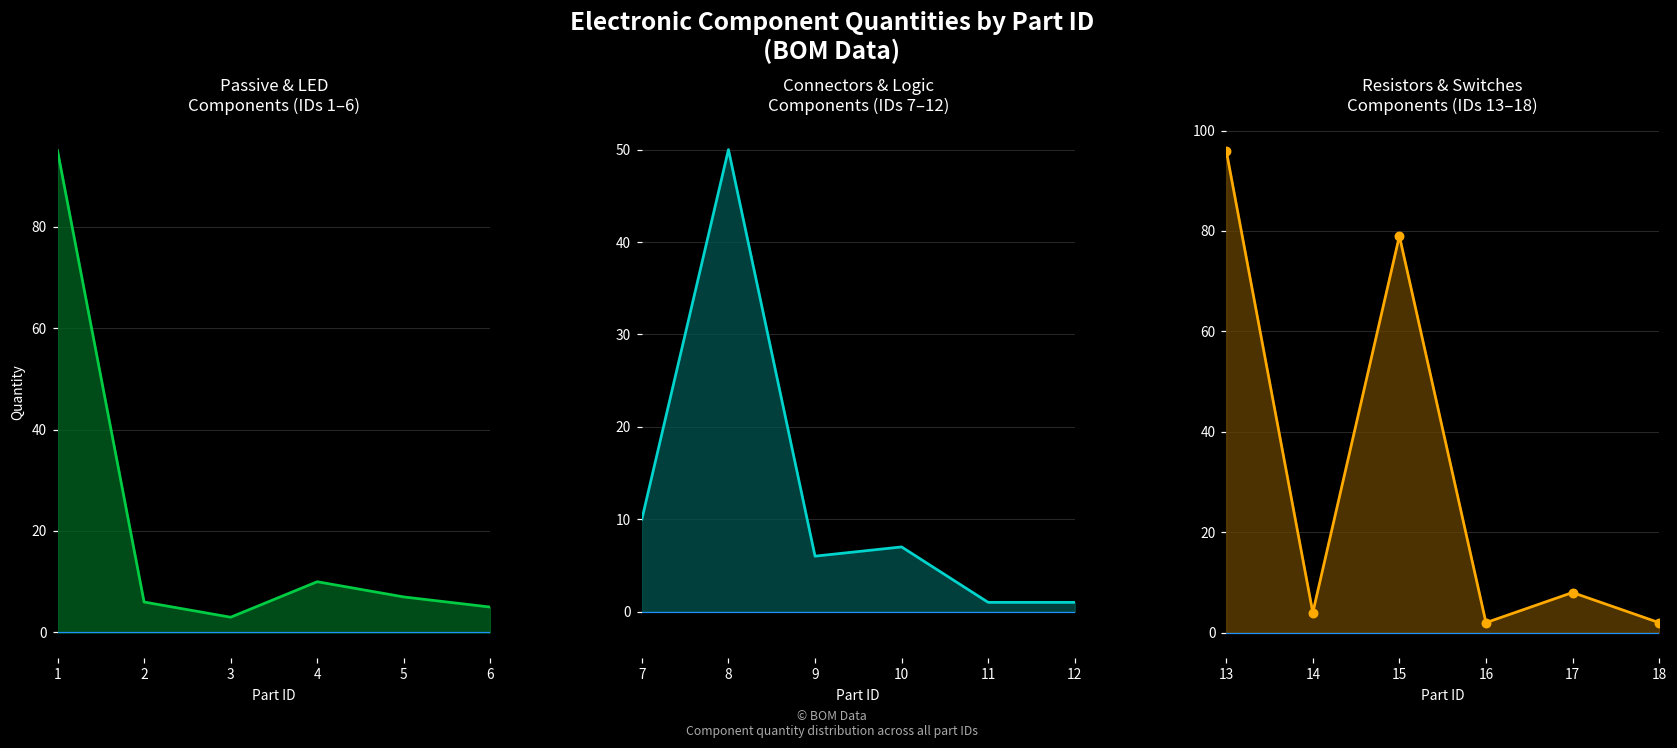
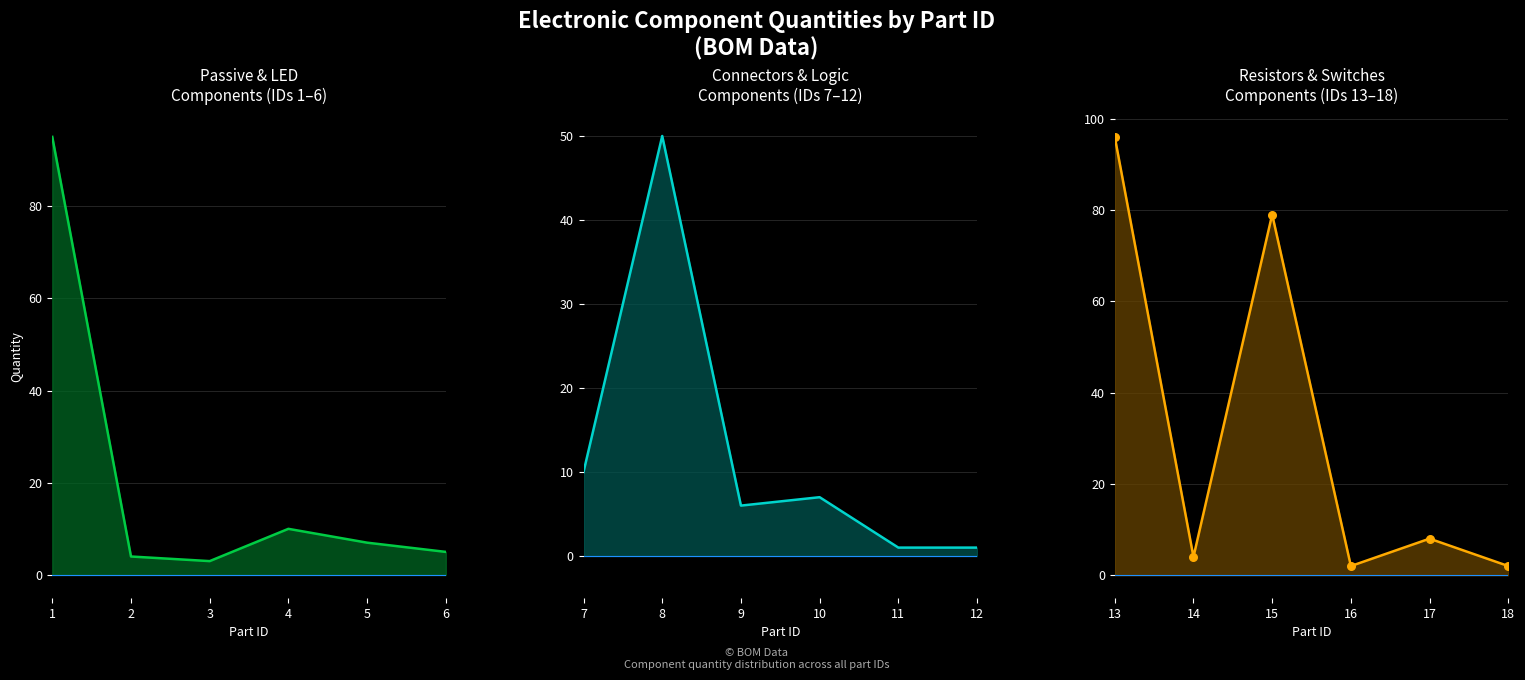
Passive & LED Components (IDs 1–6), 2: 6 -> 4
